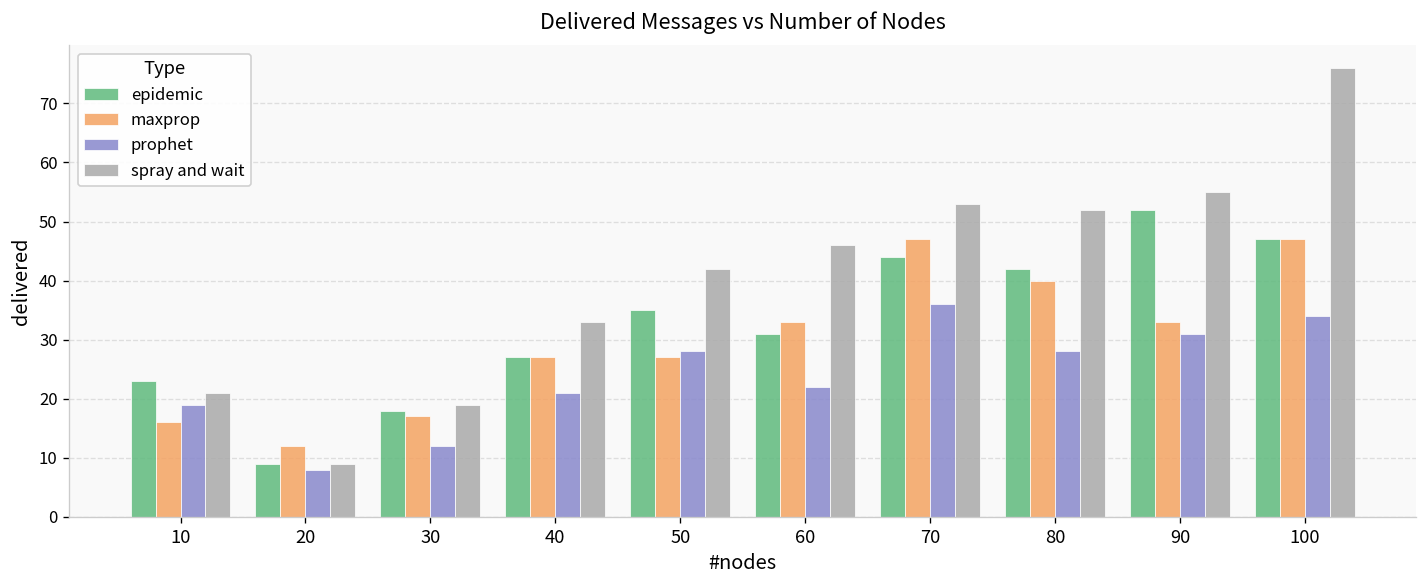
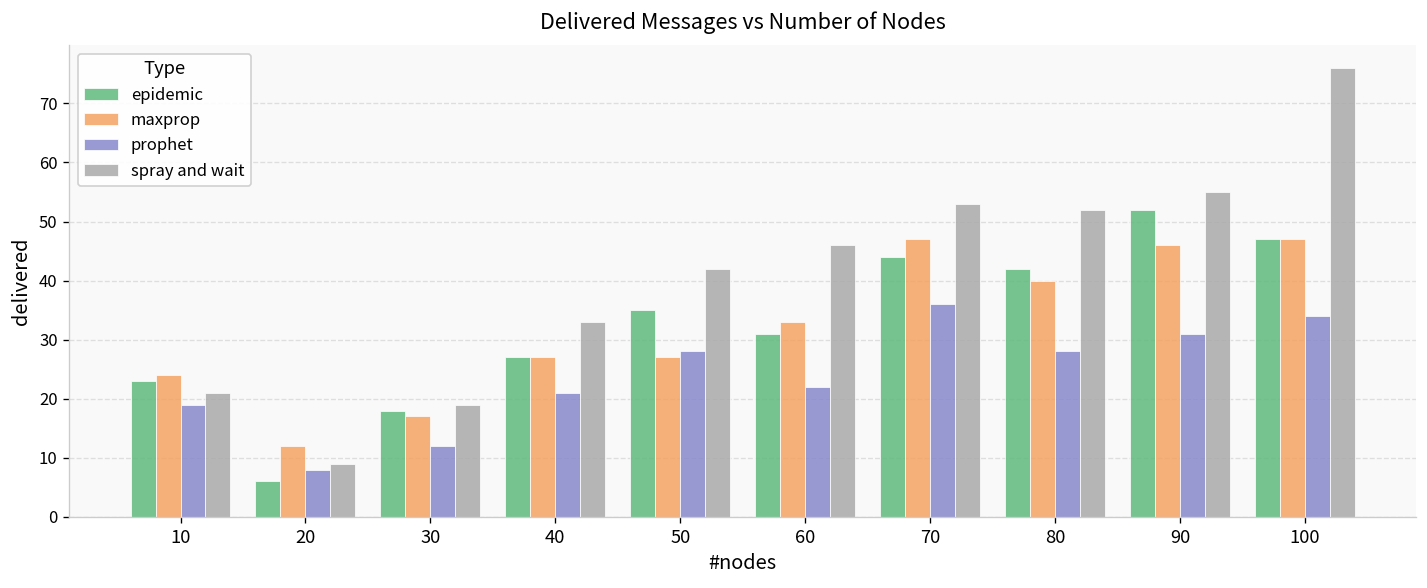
maxprop, 10: 16 -> 24
epidemic, 20: 9 -> 6
maxprop, 90: 33 -> 46
